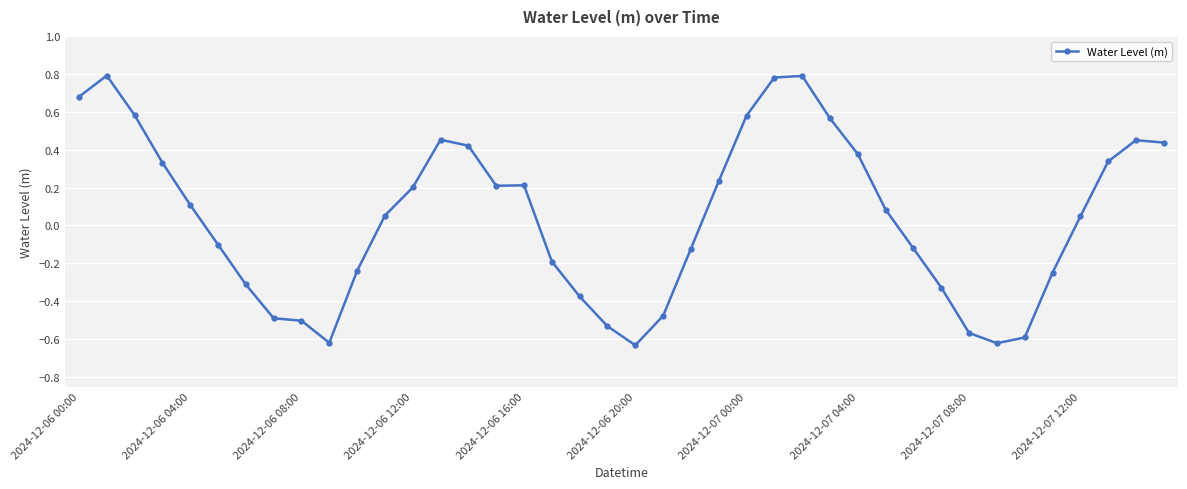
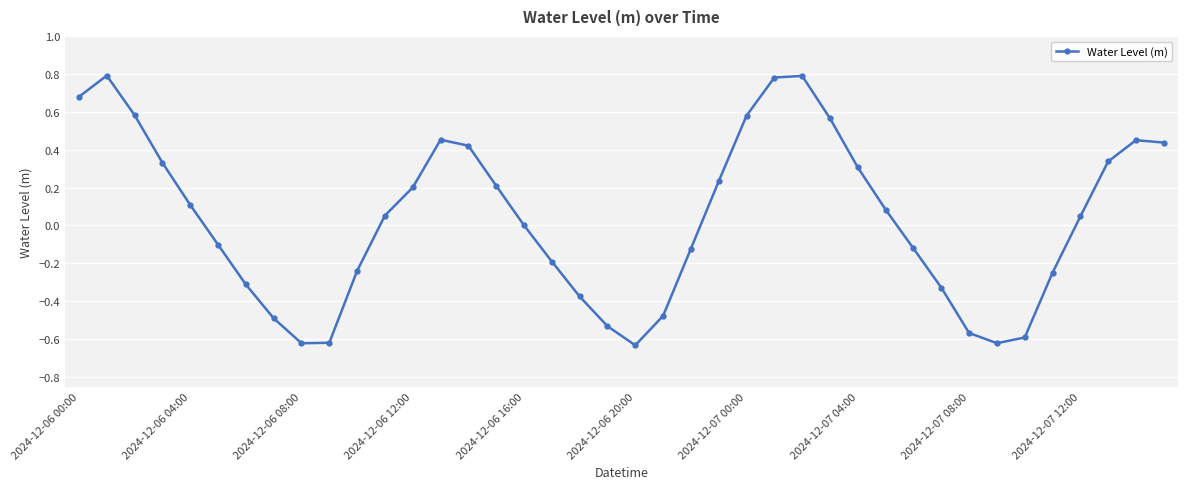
2024-12-06 08:00: -0.50 -> -0.62
2024-12-06 16:00: 0.21 -> 0.00
2024-12-07 04:00: 0.38 -> 0.31
